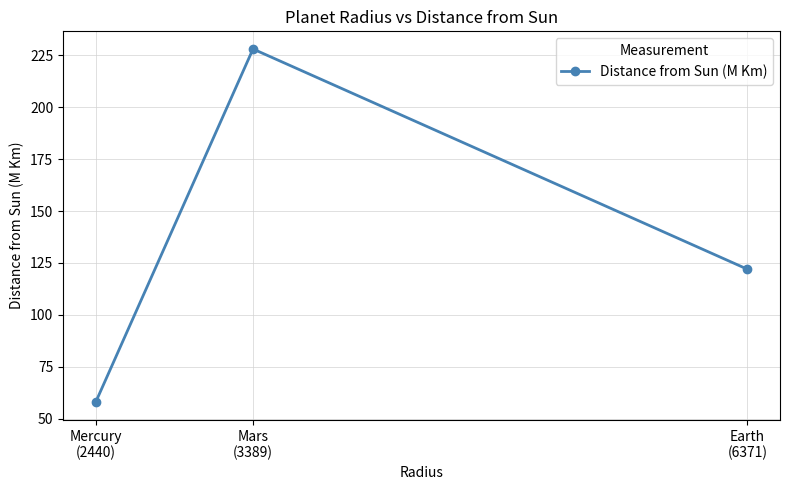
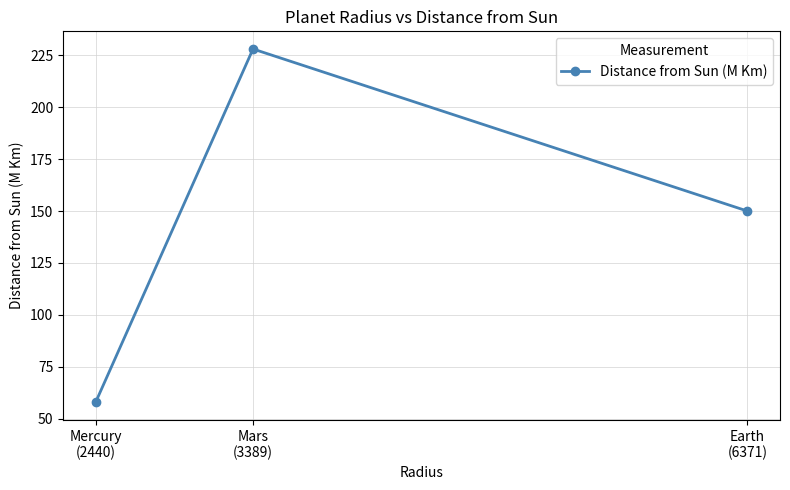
Earth (6371): 122 -> 150
